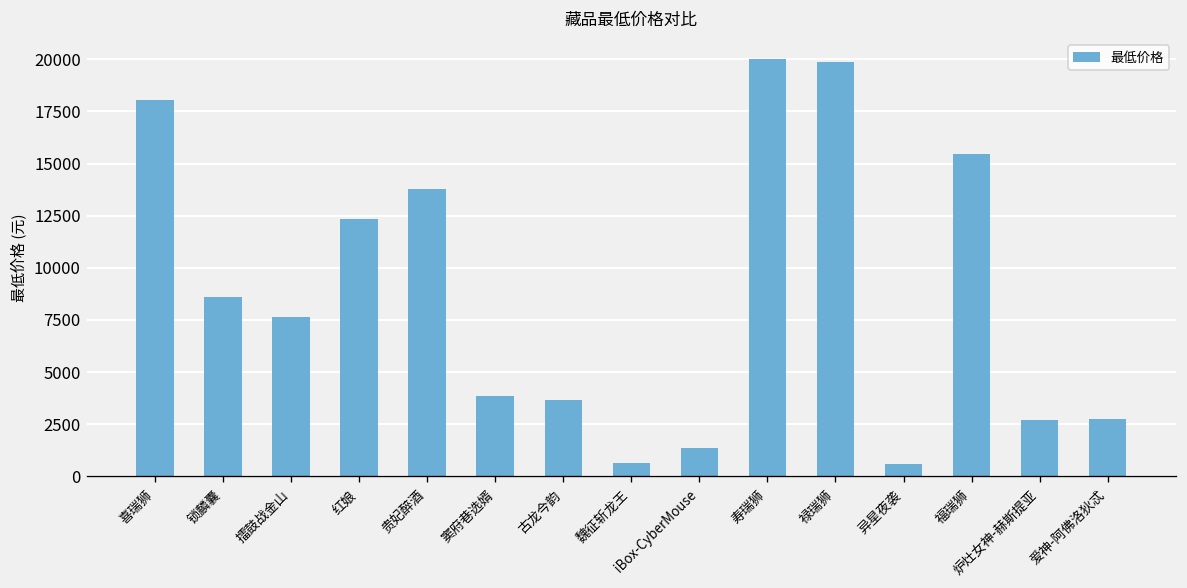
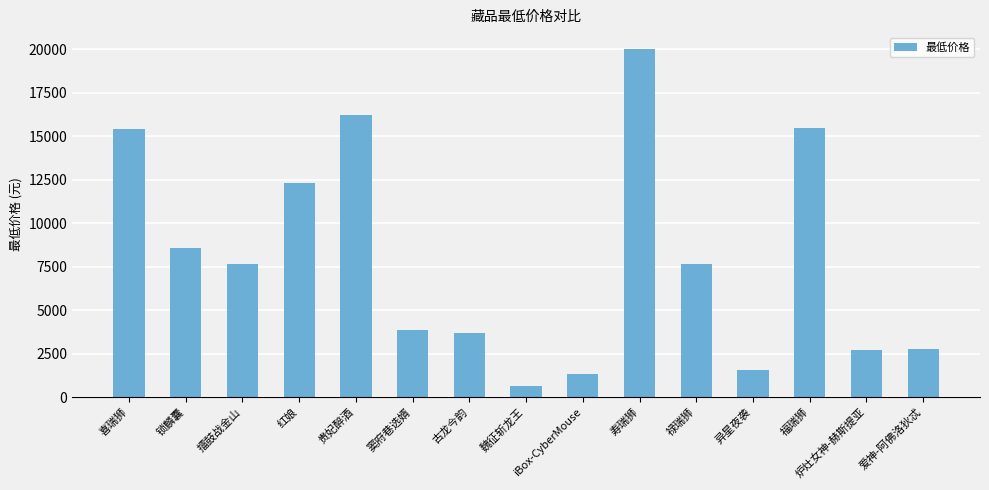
喜瑞狮: 18000 -> 15400
贵妃醉酒: 13800 -> 16200
禄瑞狮: 19900 -> 7700
异星夜袭: 600 -> 1600
